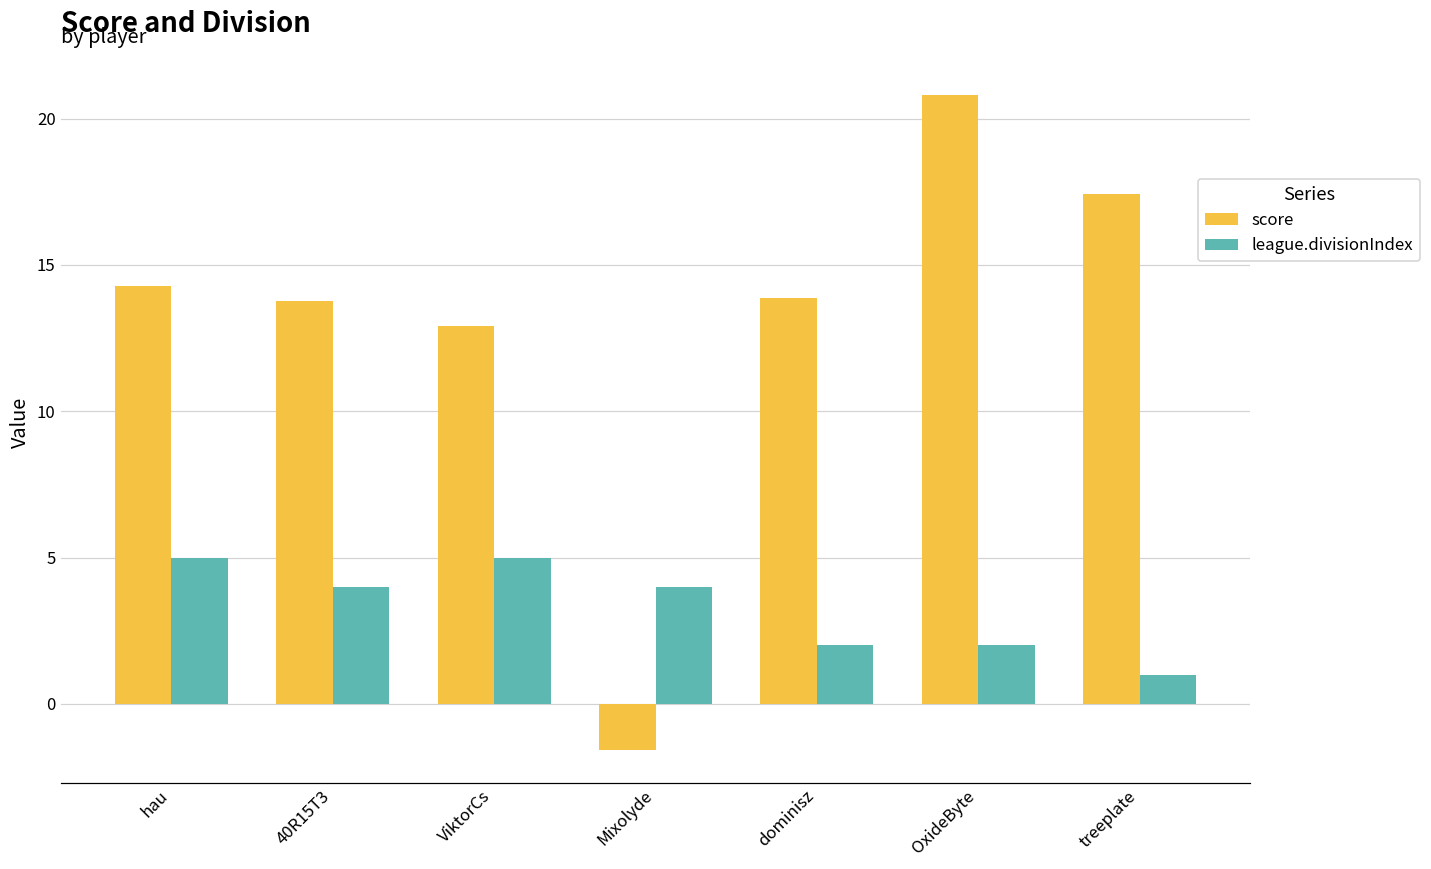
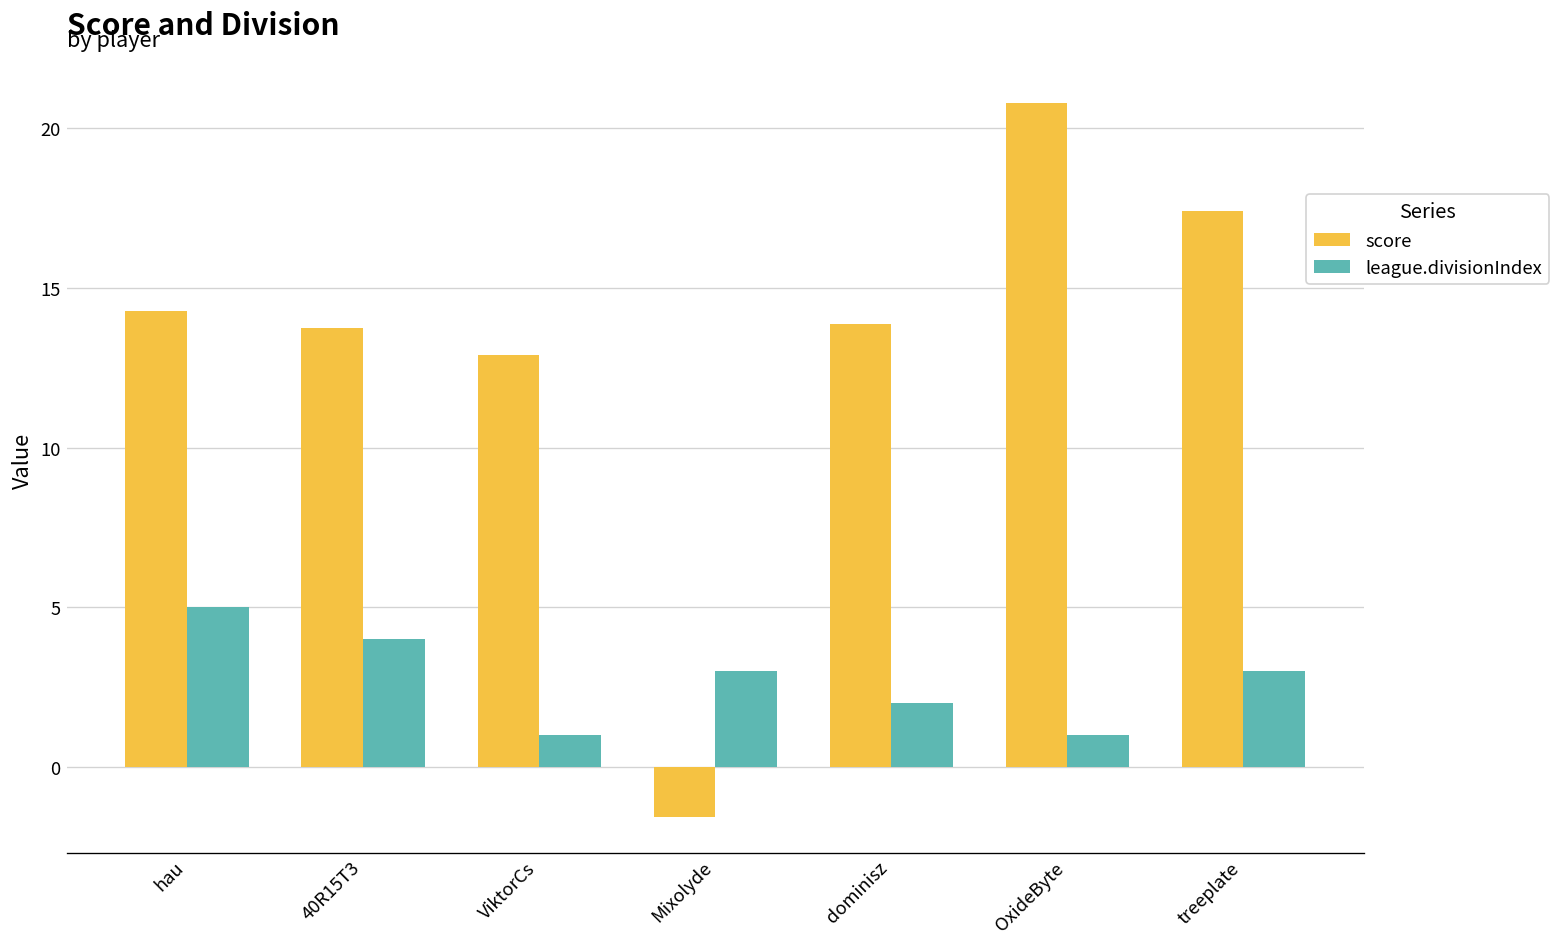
league.divisionIndex, ViktorCs: 5 -> 1
league.divisionIndex, Mixolyde: 4 -> 3
league.divisionIndex, OxideByte: 2 -> 1
league.divisionIndex, treeplate: 1 -> 3
